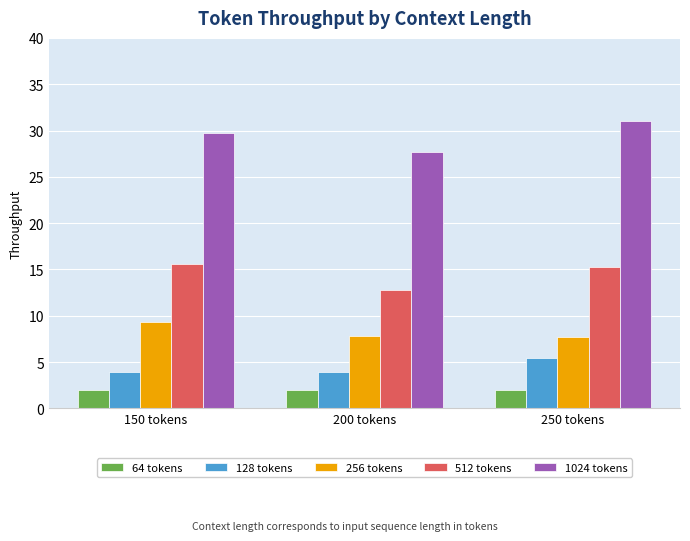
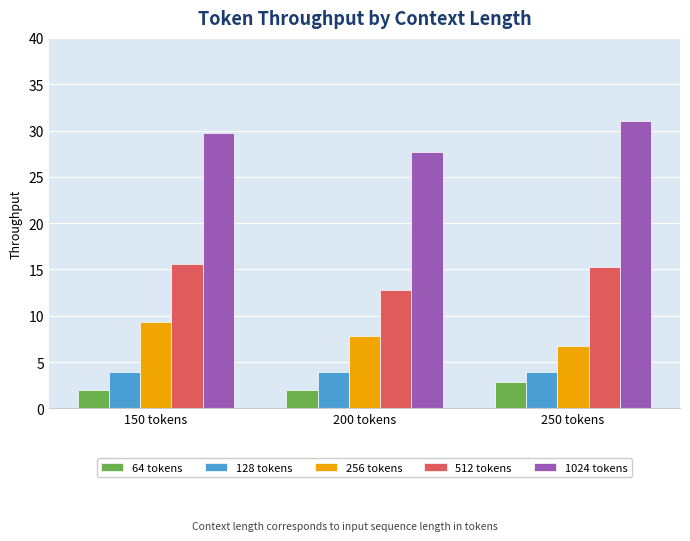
64 tokens, 250 tokens: 2 -> 3
128 tokens, 250 tokens: 5 -> 4
256 tokens, 250 tokens: 8 -> 7
